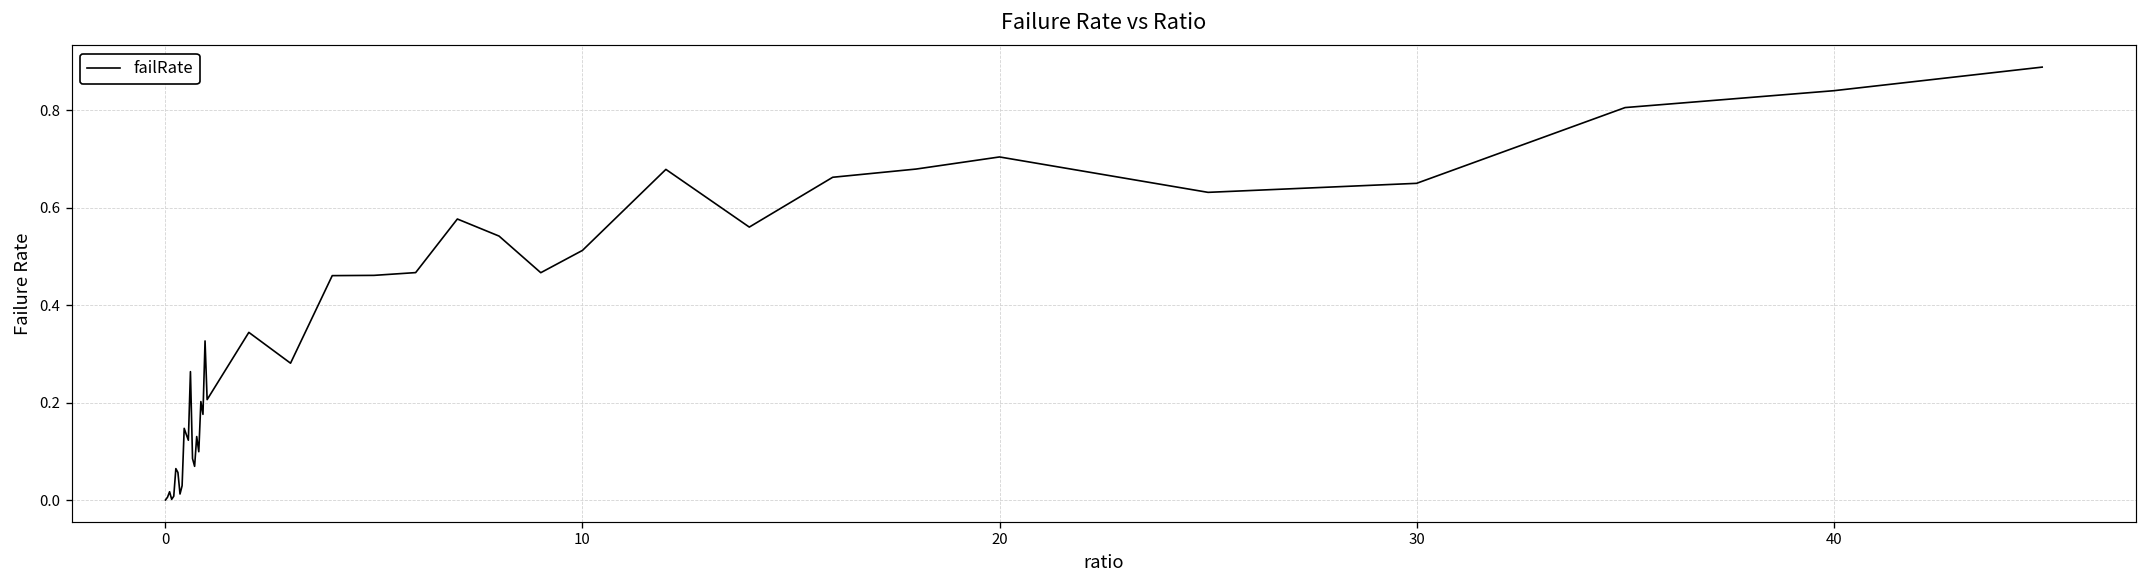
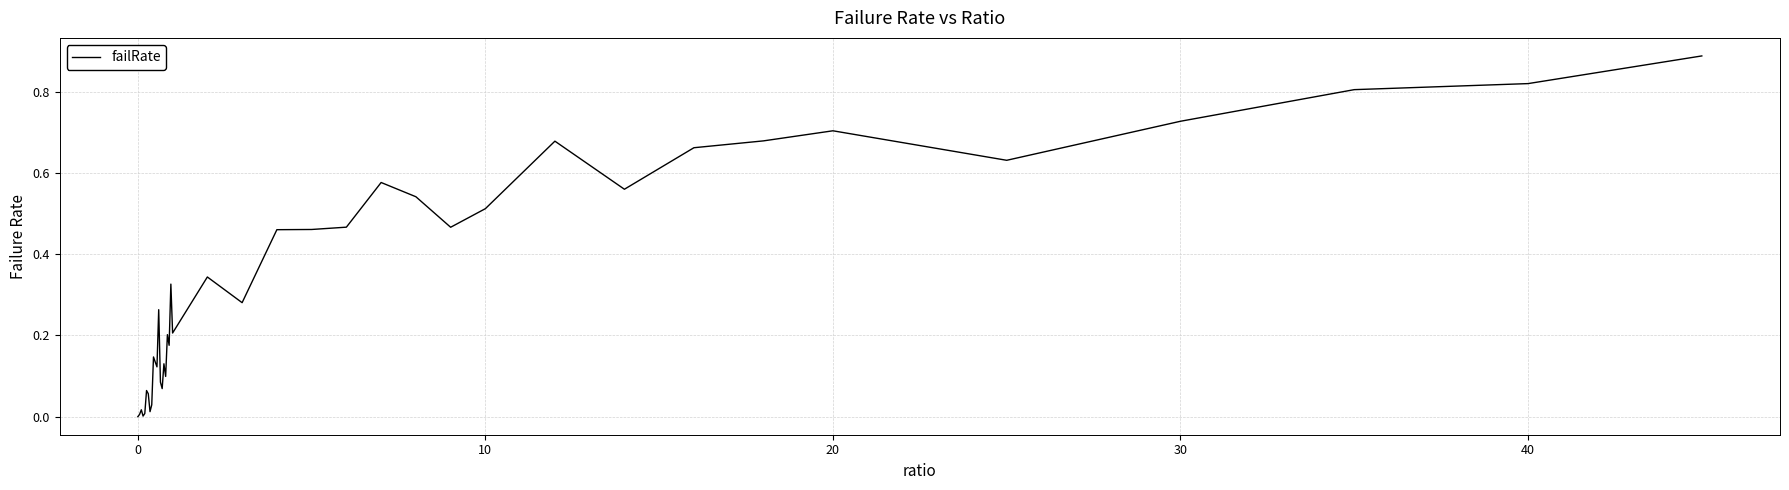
30: 0.65 -> 0.73
40: 0.84 -> 0.82
